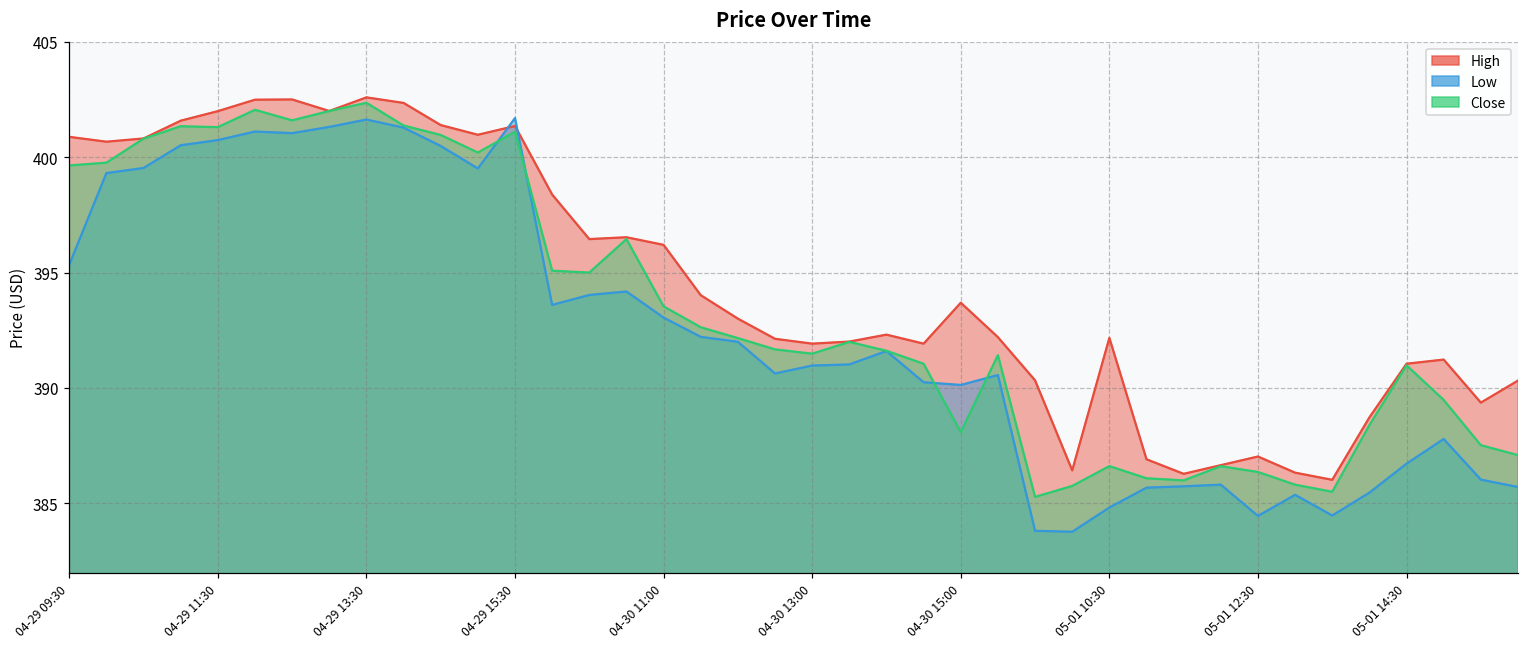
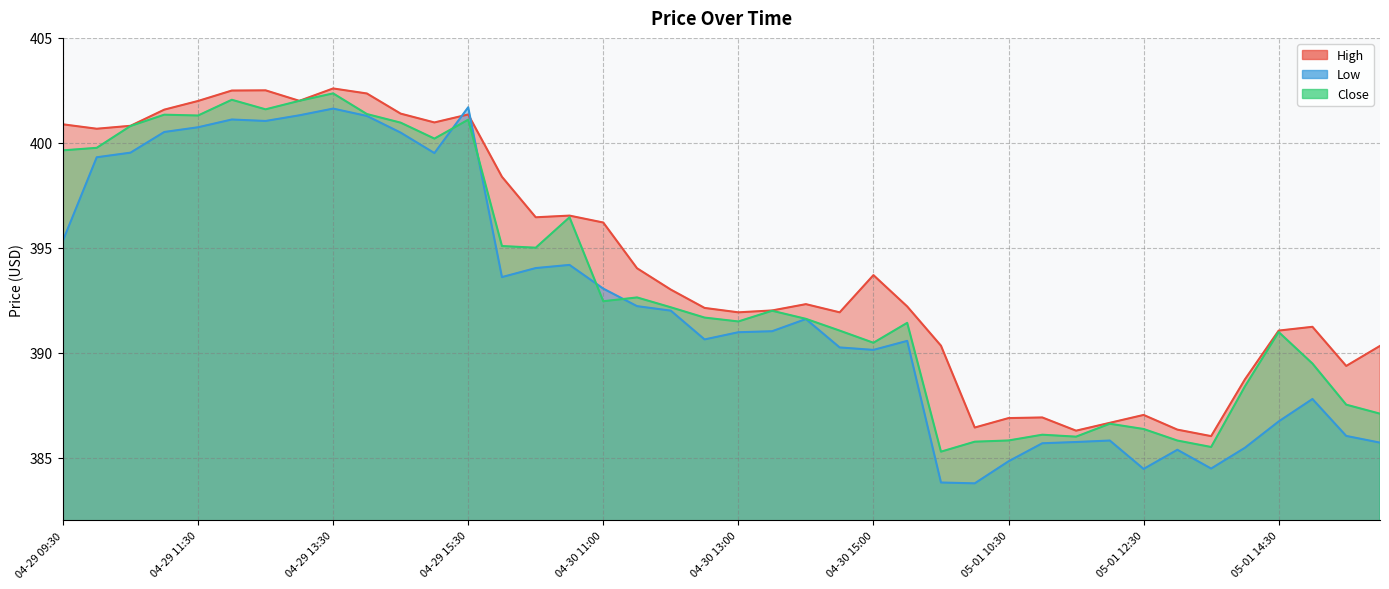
Close, 04-30 11:00: 393.5 -> 392.4
Close, 04-30 15:00: 388.1 -> 390.5
High, 05-01 10:30: 392.2 -> 386.9
Close, 05-01 10:30: 386.6 -> 385.8
